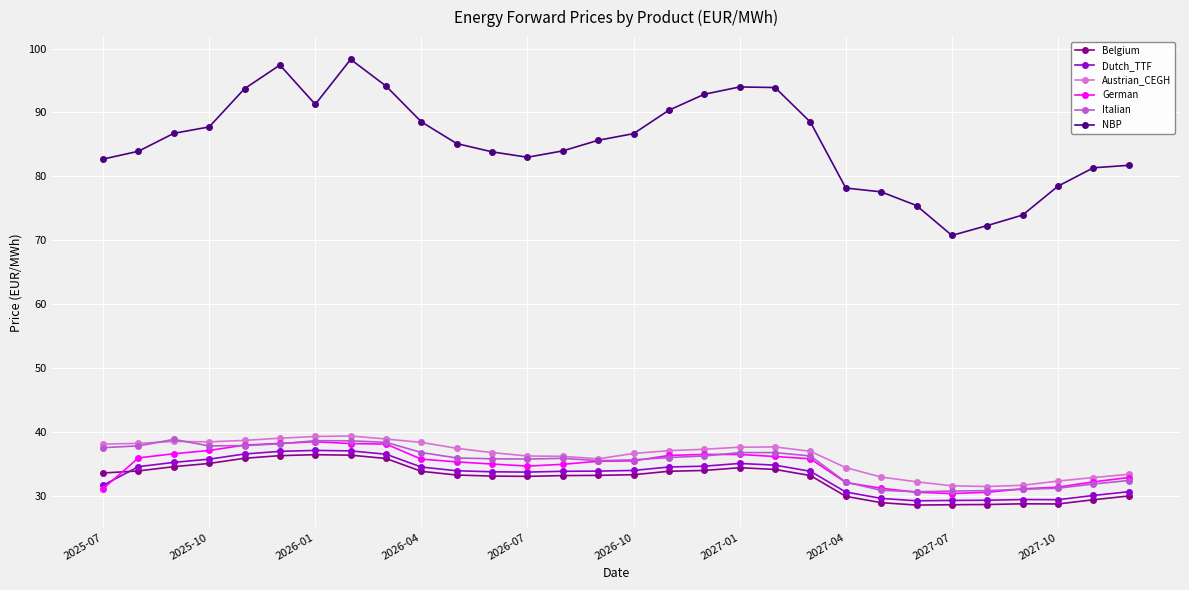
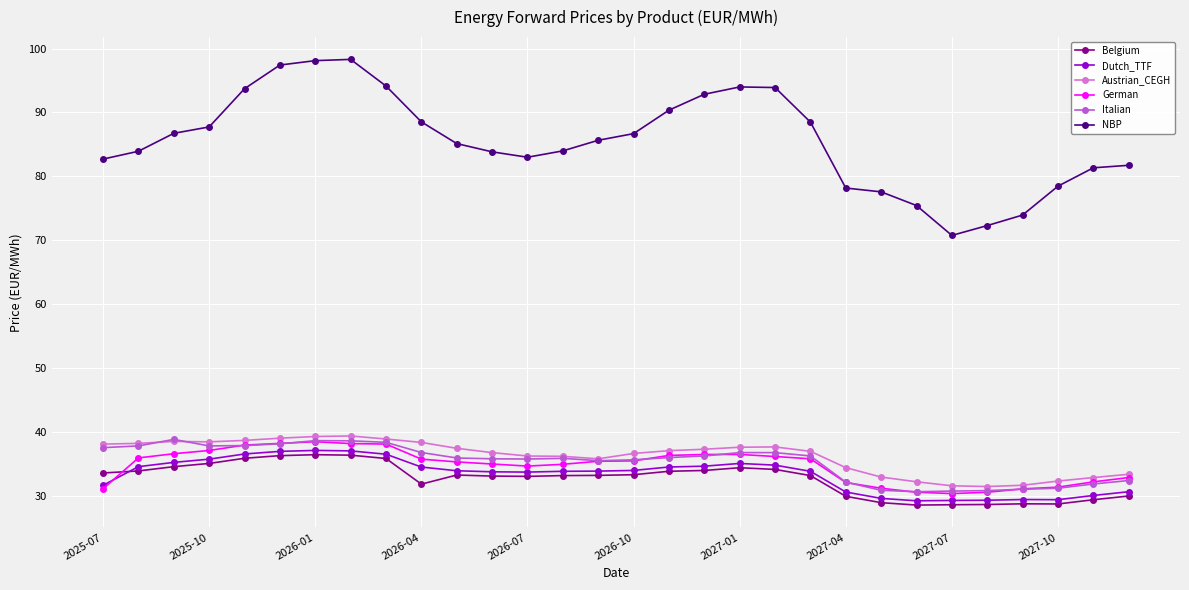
NBP, 2026-01: 91 -> 98
Belgium, 2026-04: 34 -> 32
